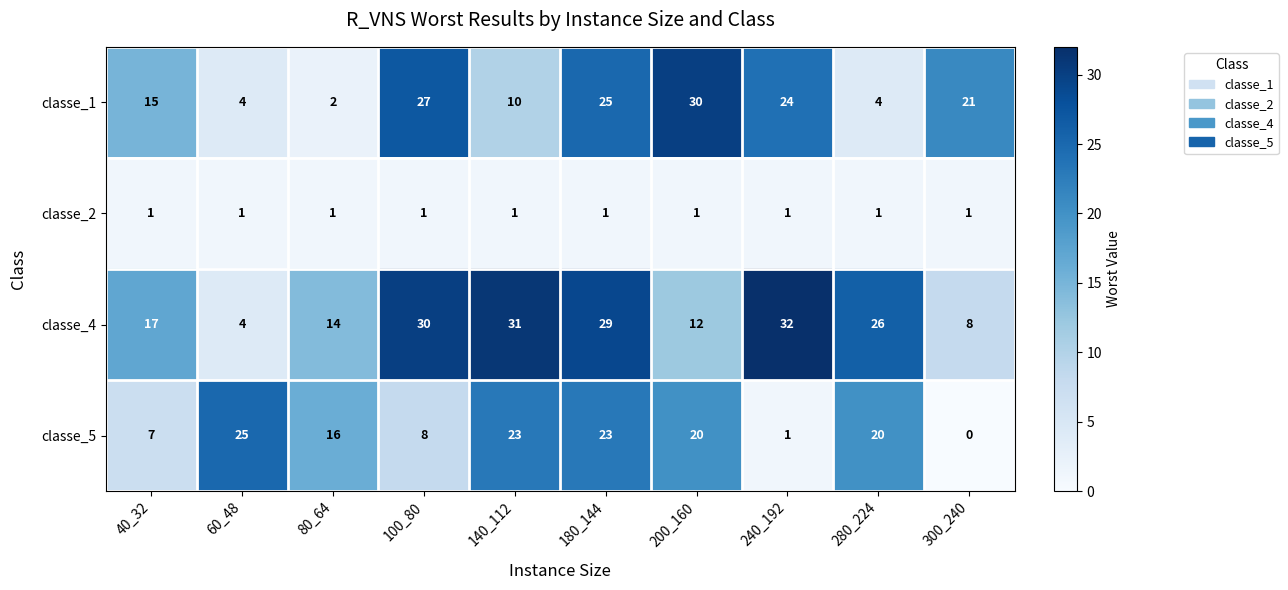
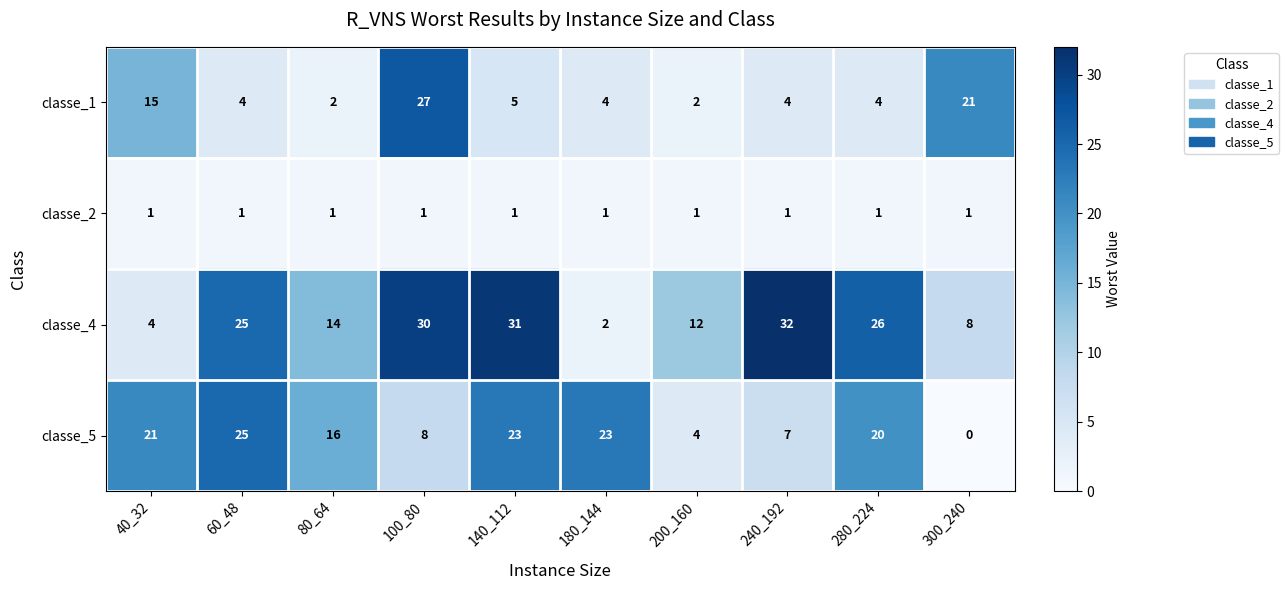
classe_1, 140_112: 10 -> 5
classe_1, 180_144: 25 -> 4
classe_1, 200_160: 30 -> 2
classe_1, 240_192: 24 -> 4
classe_4, 40_32: 17 -> 4
classe_4, 60_48: 4 -> 25
classe_4, 180_144: 29 -> 2
classe_5, 40_32: 7 -> 21
classe_5, 200_160: 20 -> 4
classe_5, 240_192: 1 -> 7
